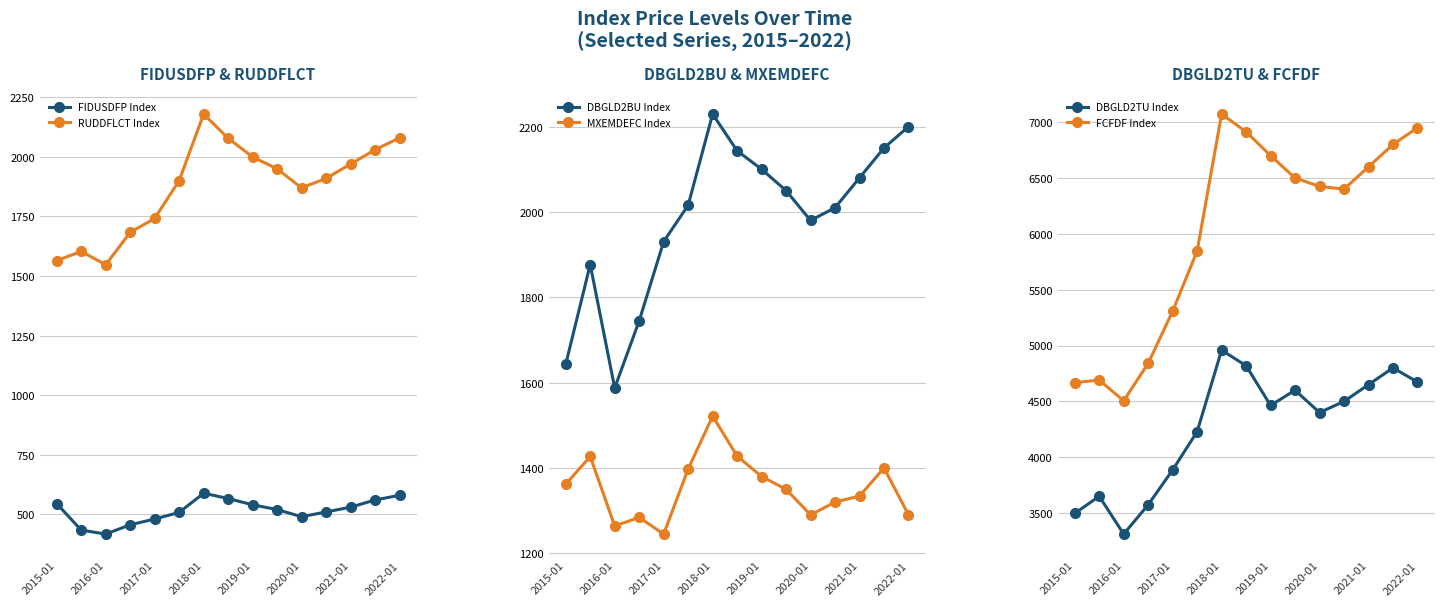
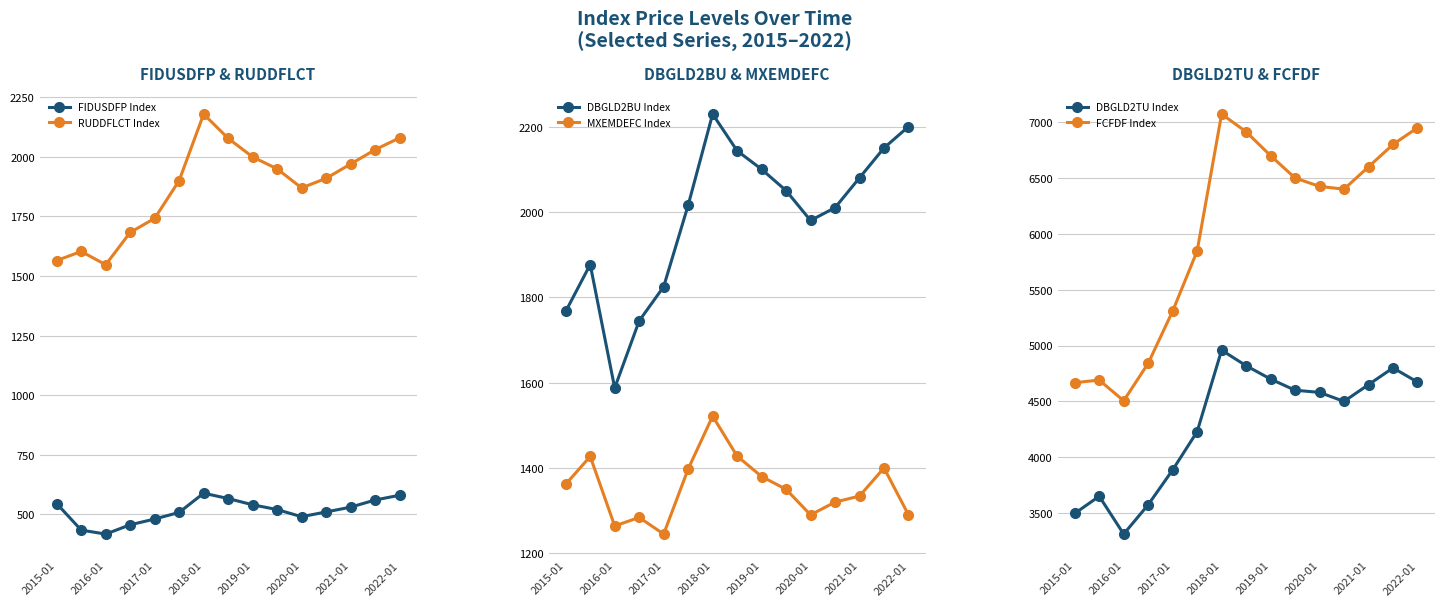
DBGLD2BU & MXEMDEFC, DBGLD2BU Index, 2015-01: 1640 -> 1770
DBGLD2BU & MXEMDEFC, DBGLD2BU Index, 2017-01: 1930 -> 1820
DBGLD2TU & FCFDF, DBGLD2TU Index, 2019-01: 4460 -> 4700
DBGLD2TU & FCFDF, DBGLD2TU Index, 2020-01: 4400 -> 4580
